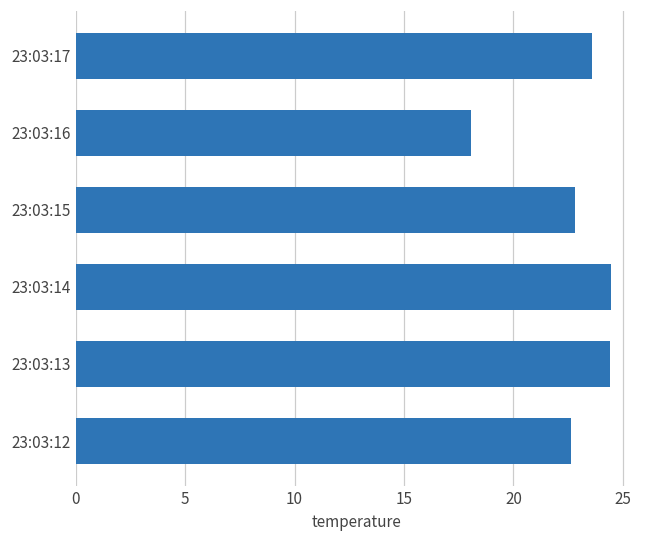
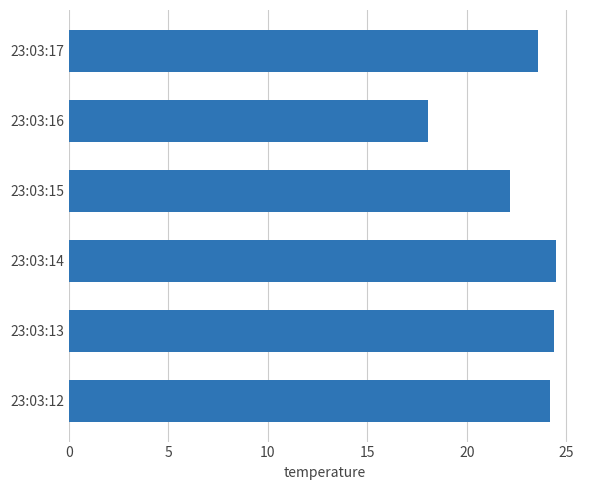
23:03:15: 22.8 -> 22.2
23:03:12: 22.7 -> 24.2
